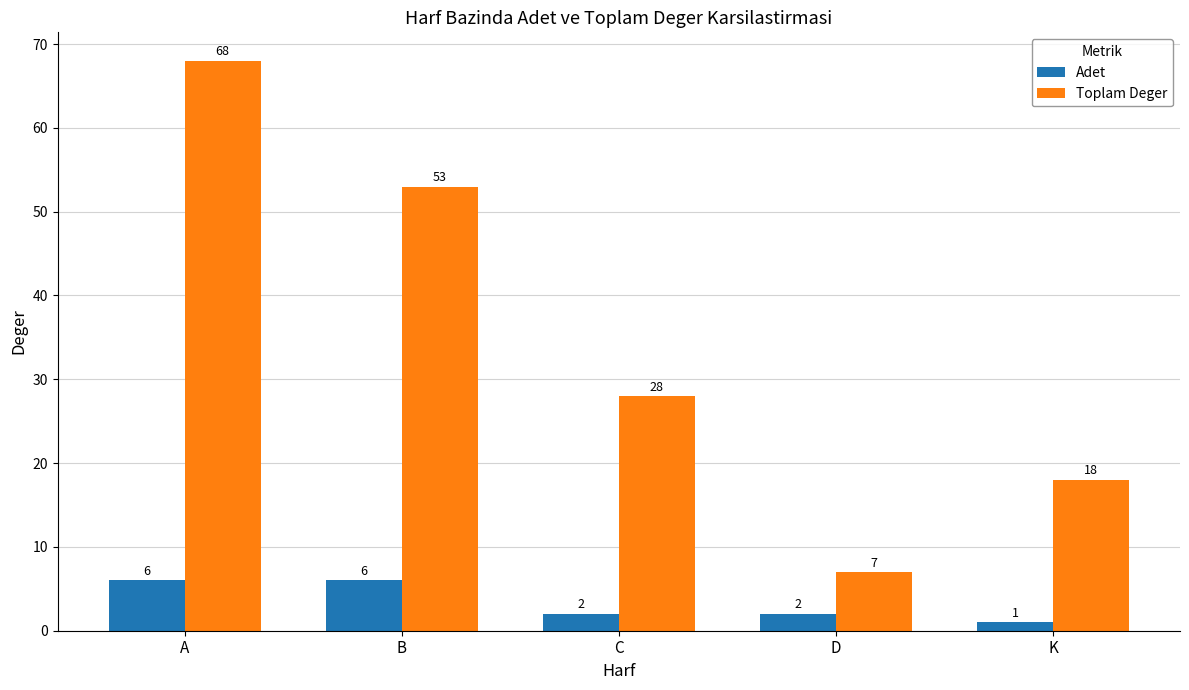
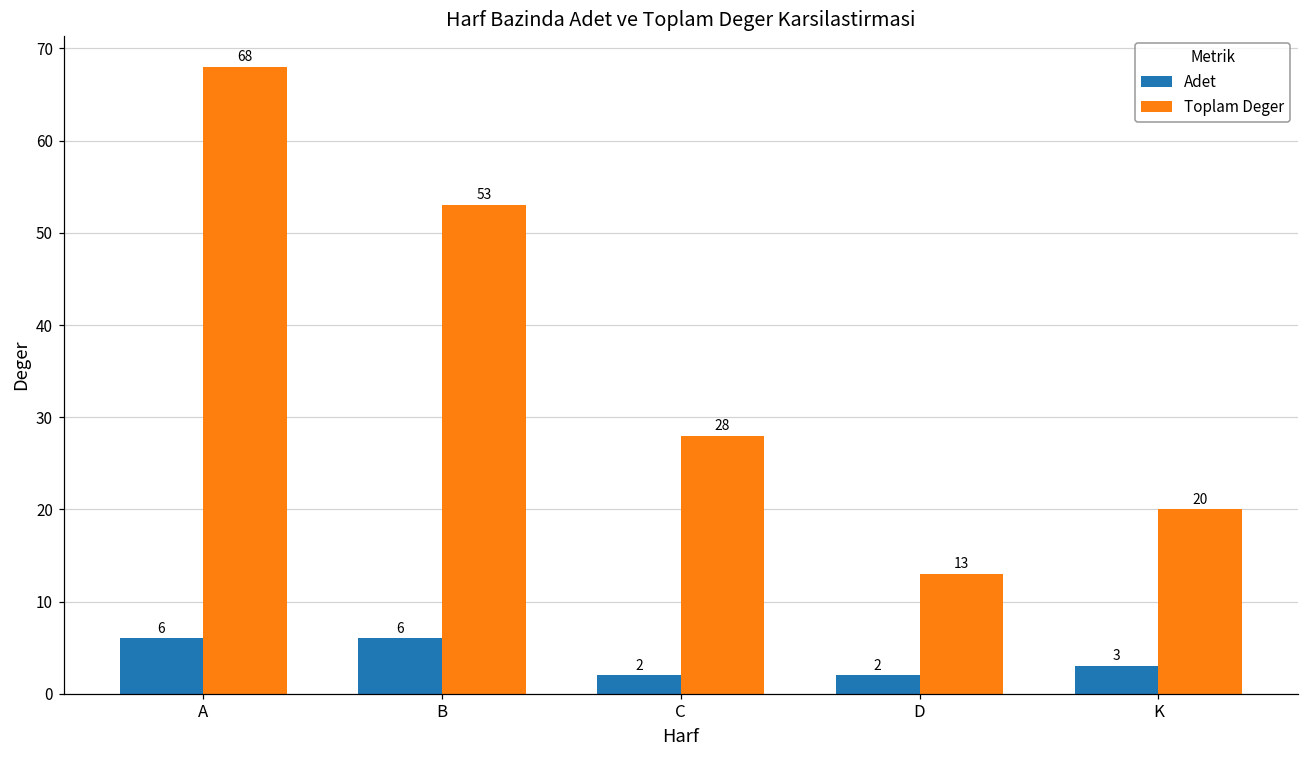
Toplam Deger, D: 7 -> 13
Adet, K: 1 -> 3
Toplam Deger, K: 18 -> 20
